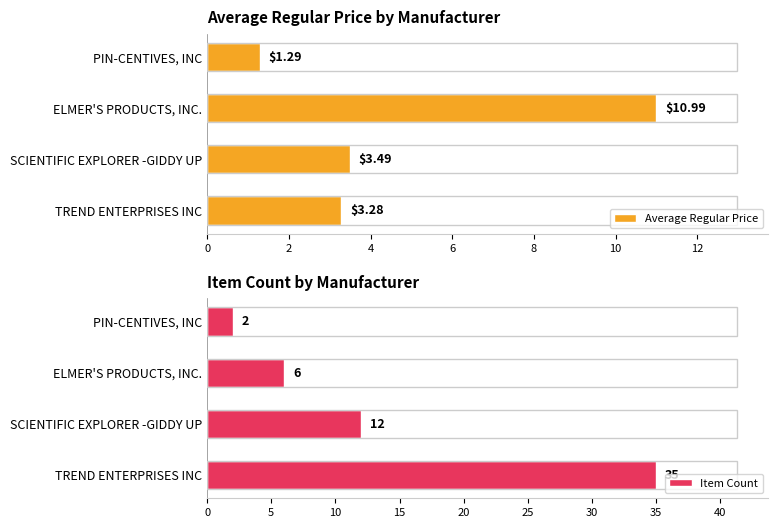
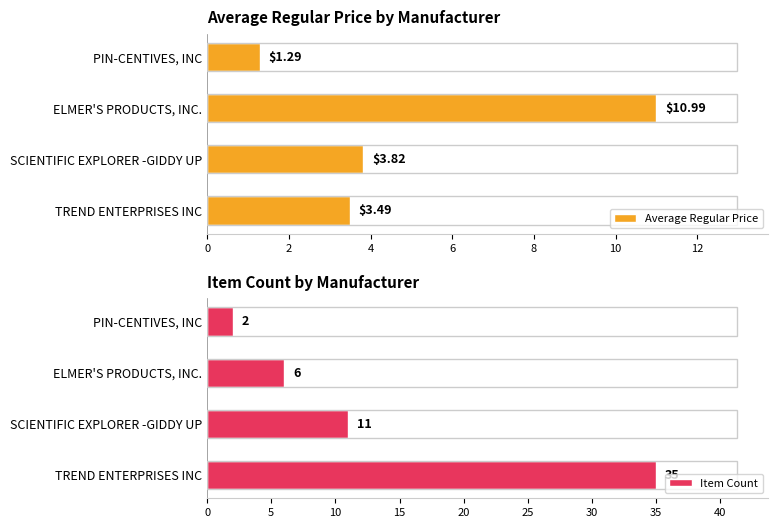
Average Regular Price by Manufacturer, SCIENTIFIC EXPLORER -GIDDY UP: $3.49 -> $3.82
Average Regular Price by Manufacturer, TREND ENTERPRISES INC: $3.28 -> $3.49
Item Count by Manufacturer, SCIENTIFIC EXPLORER -GIDDY UP: 12 -> 11
